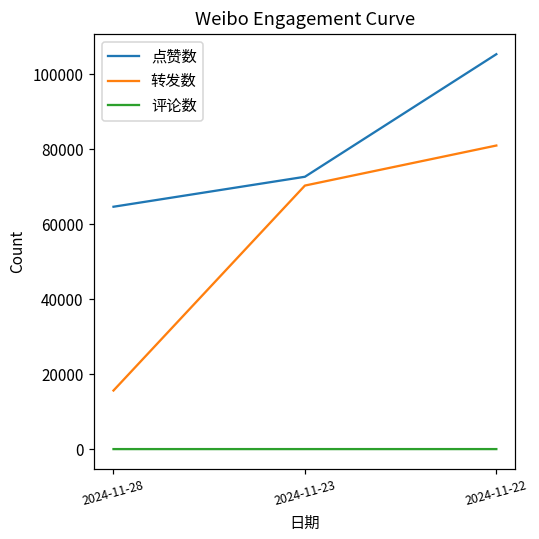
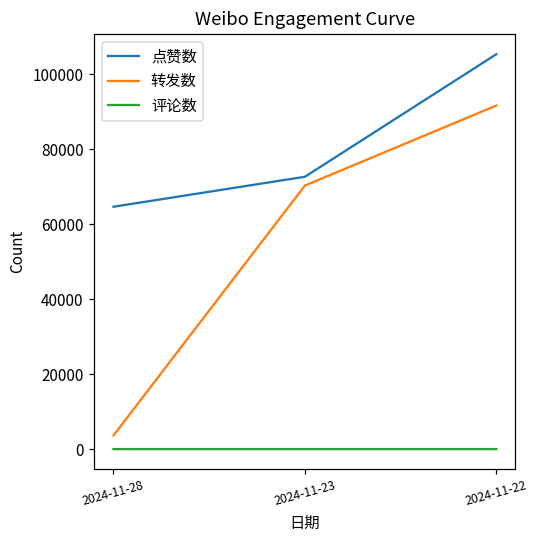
转发数, 2024-11-28: 16000 -> 4000
转发数, 2024-11-22: 81000 -> 92000
